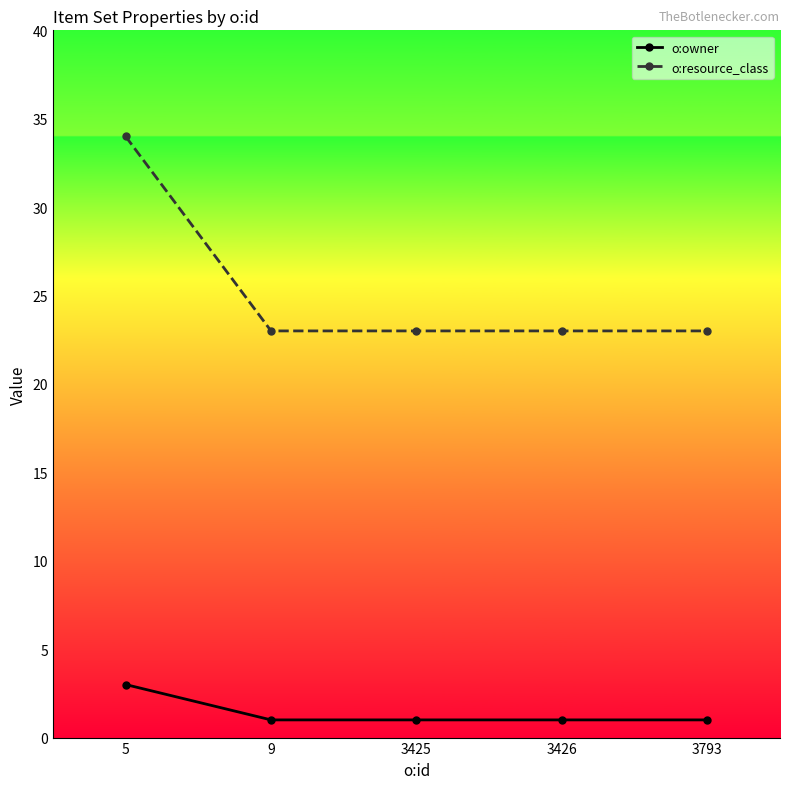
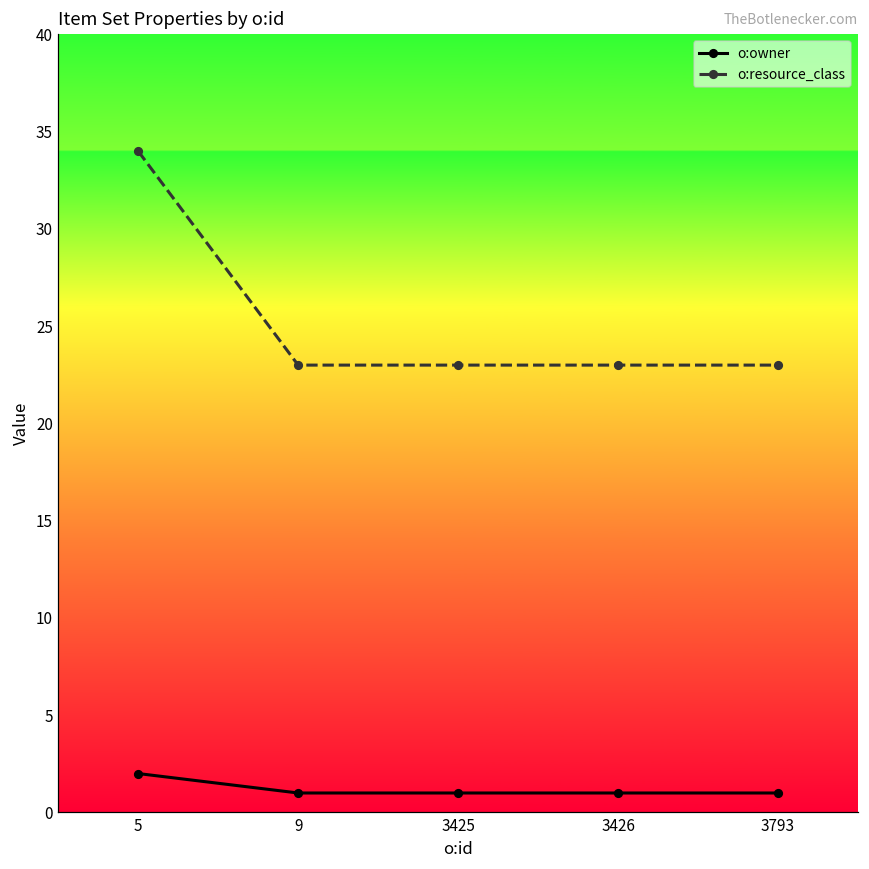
o:owner, 5: 3 -> 2
